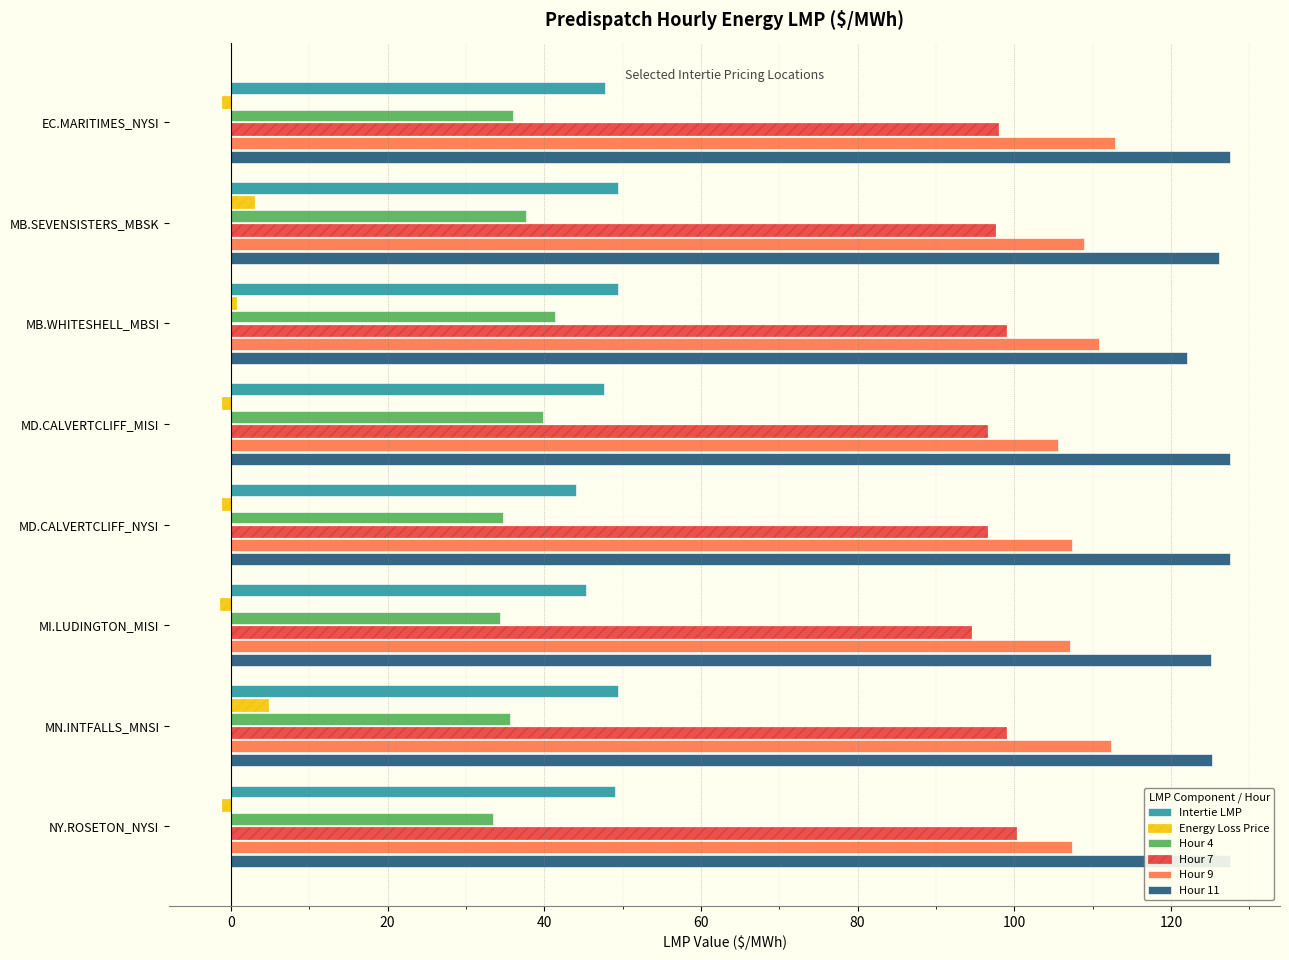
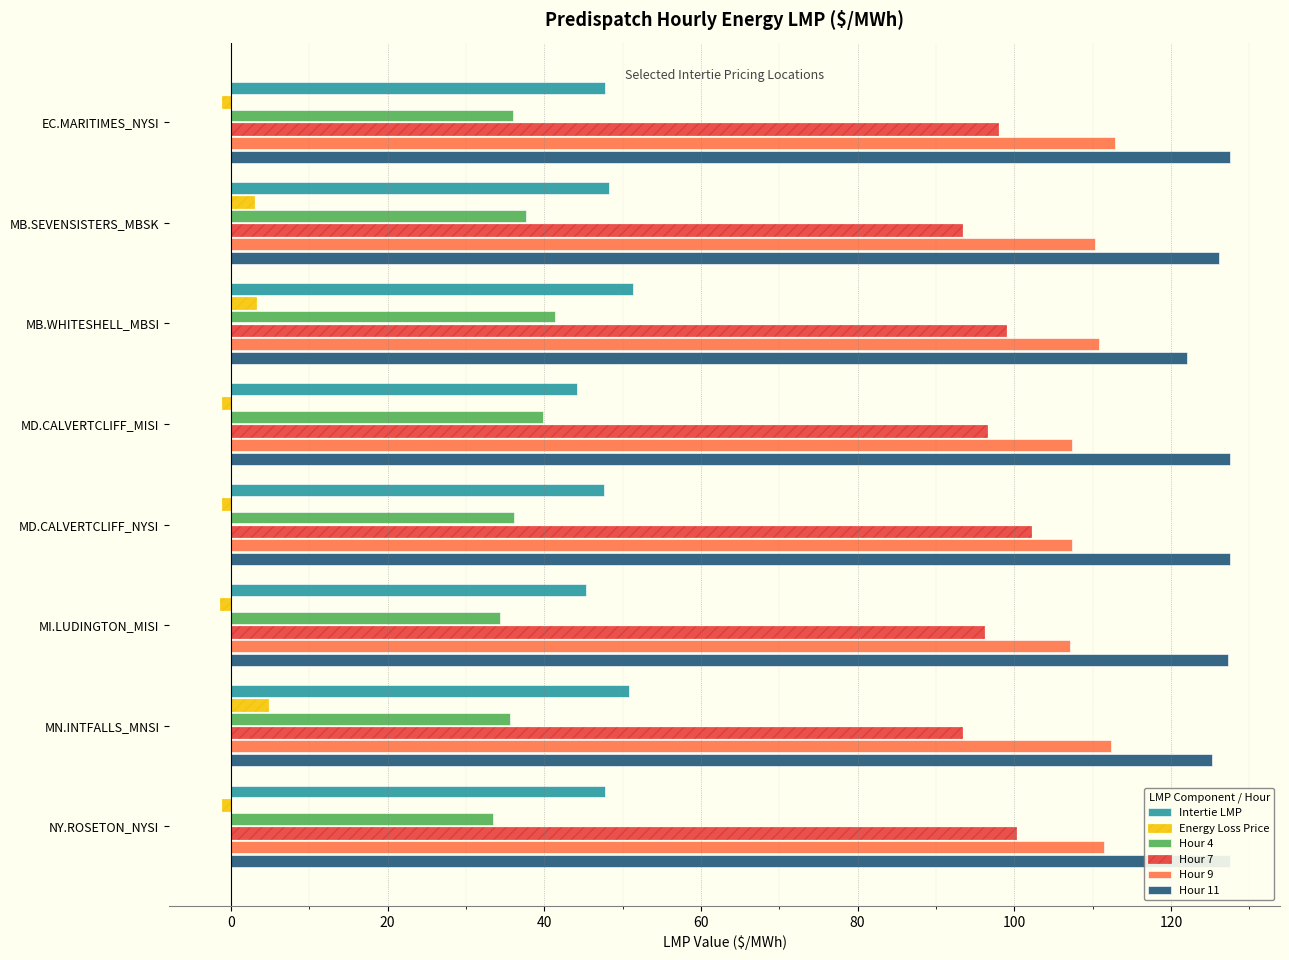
Intertie LMP, MB.SEVENSISTERS_MBSK: 49 -> 48
Hour 7, MB.SEVENSISTERS_MBSK: 97 -> 93
Hour 9, MB.SEVENSISTERS_MBSK: 109 -> 110
Intertie LMP, MB.WHITESHELL_MBSI: 49 -> 51
Energy Loss Price, MB.WHITESHELL_MBSI: 1 -> 3
Intertie LMP, MD.CALVERTCLIFF_MISI: 48 -> 44
Hour 9, MD.CALVERTCLIFF_MISI: 106 -> 107
Intertie LMP, MD.CALVERTCLIFF_NYSI: 44 -> 48
Hour 4, MD.CALVERTCLIFF_NYSI: 35 -> 36
Hour 7, MD.CALVERTCLIFF_NYSI: 96 -> 102
Hour 7, MI.LUDINGTON_MISI: 95 -> 96
Hour 11, MI.LUDINGTON_MISI: 125 -> 127
Intertie LMP, MN.INTFALLS_MNSI: 49 -> 51
Hour 7, MN.INTFALLS_MNSI: 99 -> 93
Intertie LMP, NY.ROSETON_NYSI: 49 -> 48
Hour 9, NY.ROSETON_NYSI: 107 -> 111
